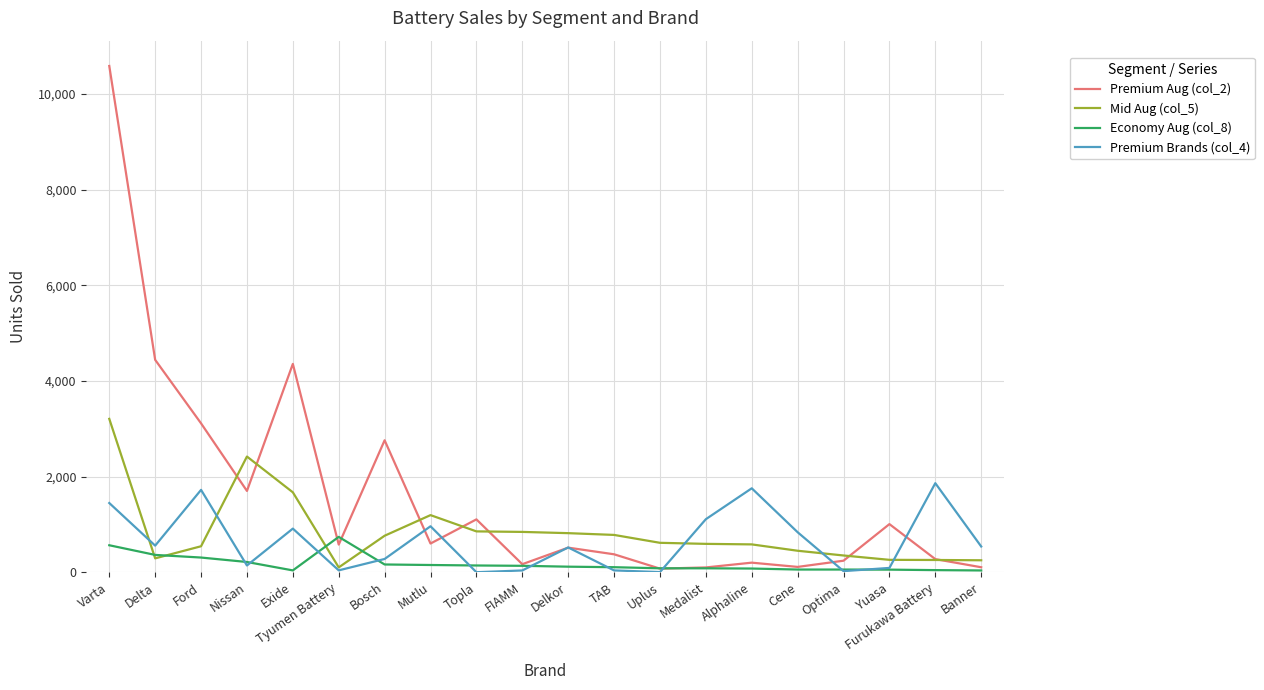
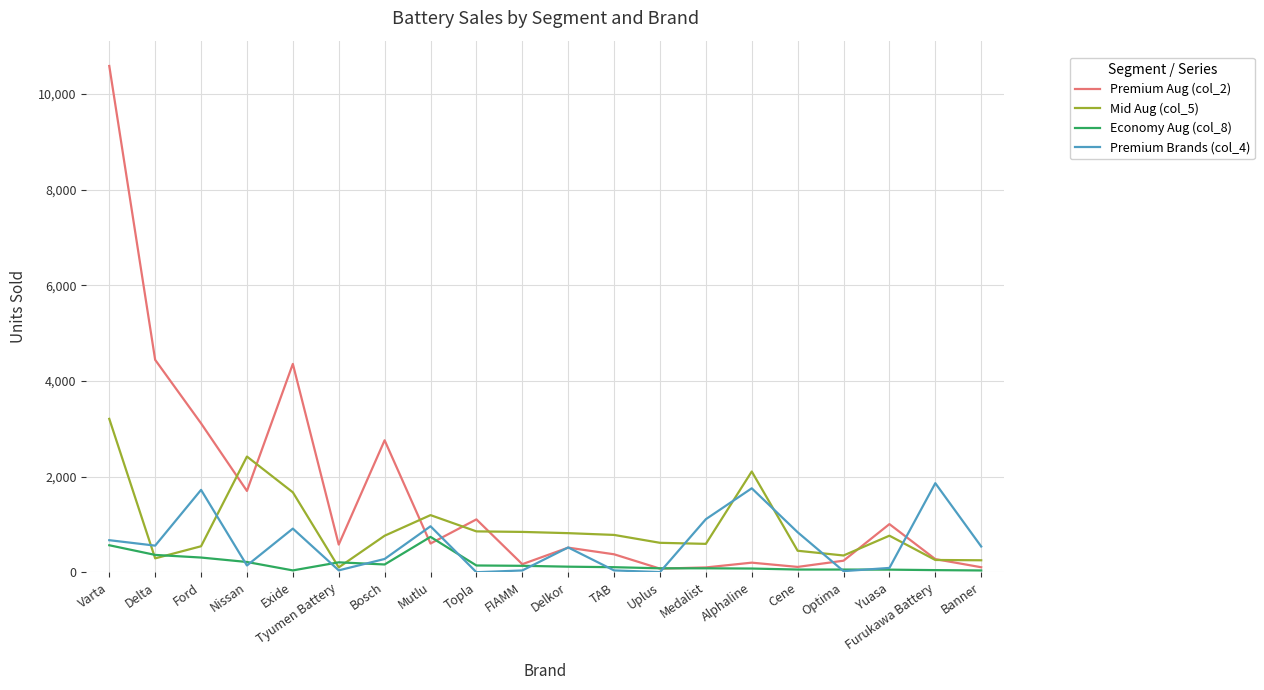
Premium Brands (col_4), Varta: 1,400 -> 700
Economy Aug (col_8), Tyumen Battery: 700 -> 200
Economy Aug (col_8), Mutlu: 200 -> 700
Mid Aug (col_5), Alphaline: 600 -> 2,100
Mid Aug (col_5), Yuasa: 300 -> 800
